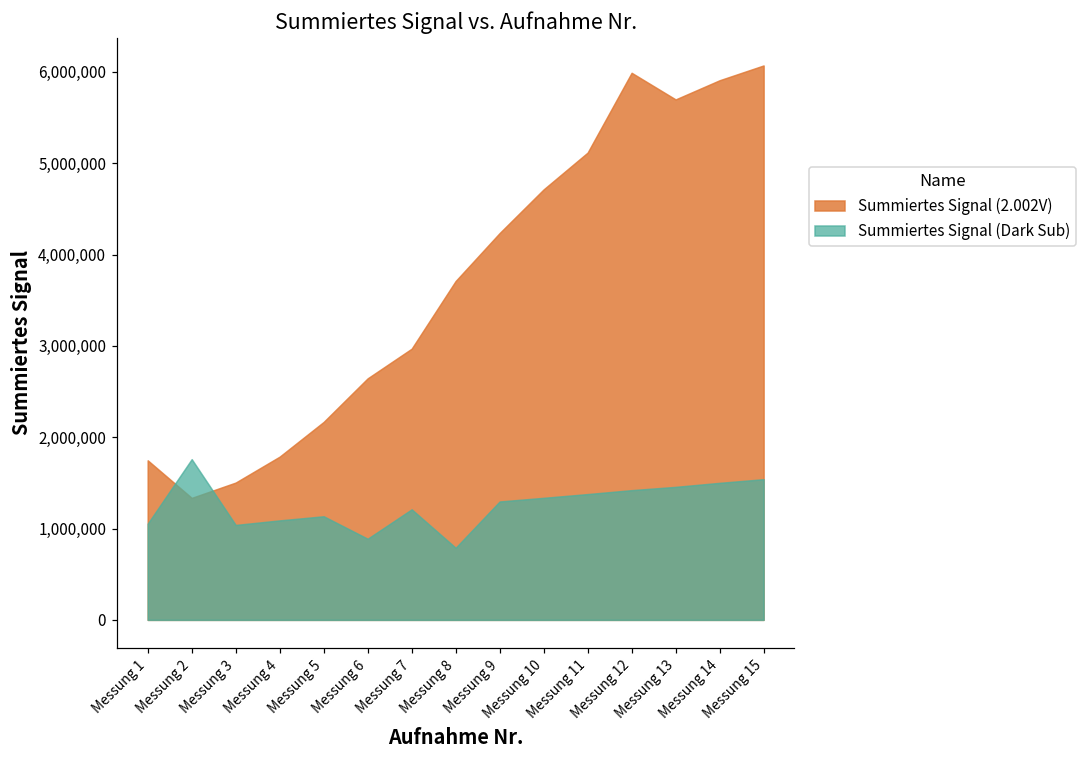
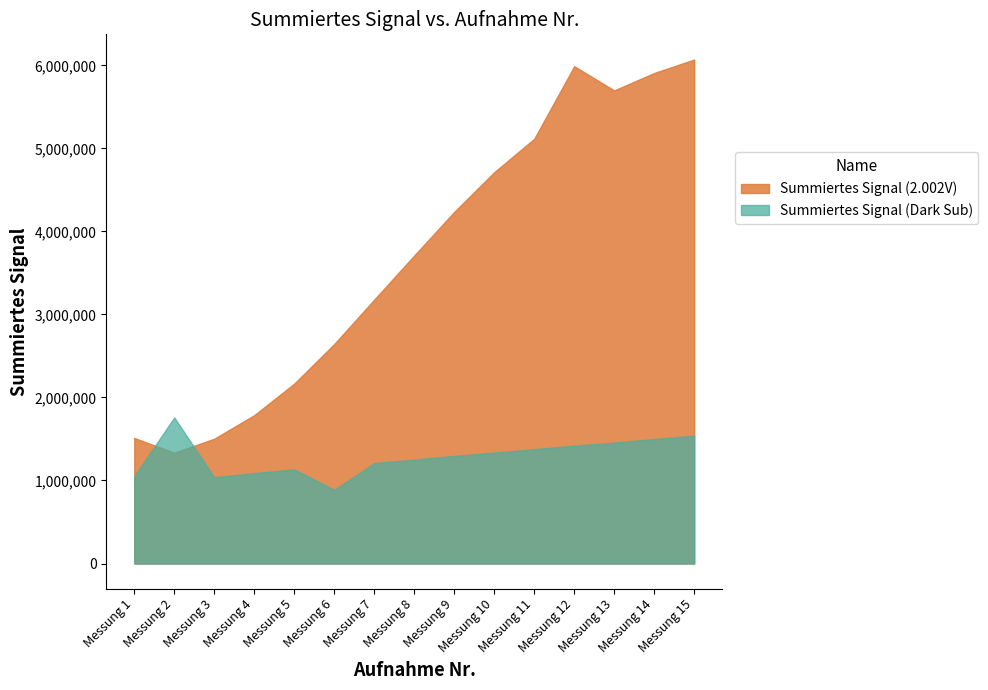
Summiertes Signal (2.002V), Messung 1: 1,700,000 -> 1,500,000
Summiertes Signal (2.002V), Messung 7: 3,000,000 -> 3,200,000
Summiertes Signal (Dark Sub), Messung 8: 800,000 -> 1,300,000
